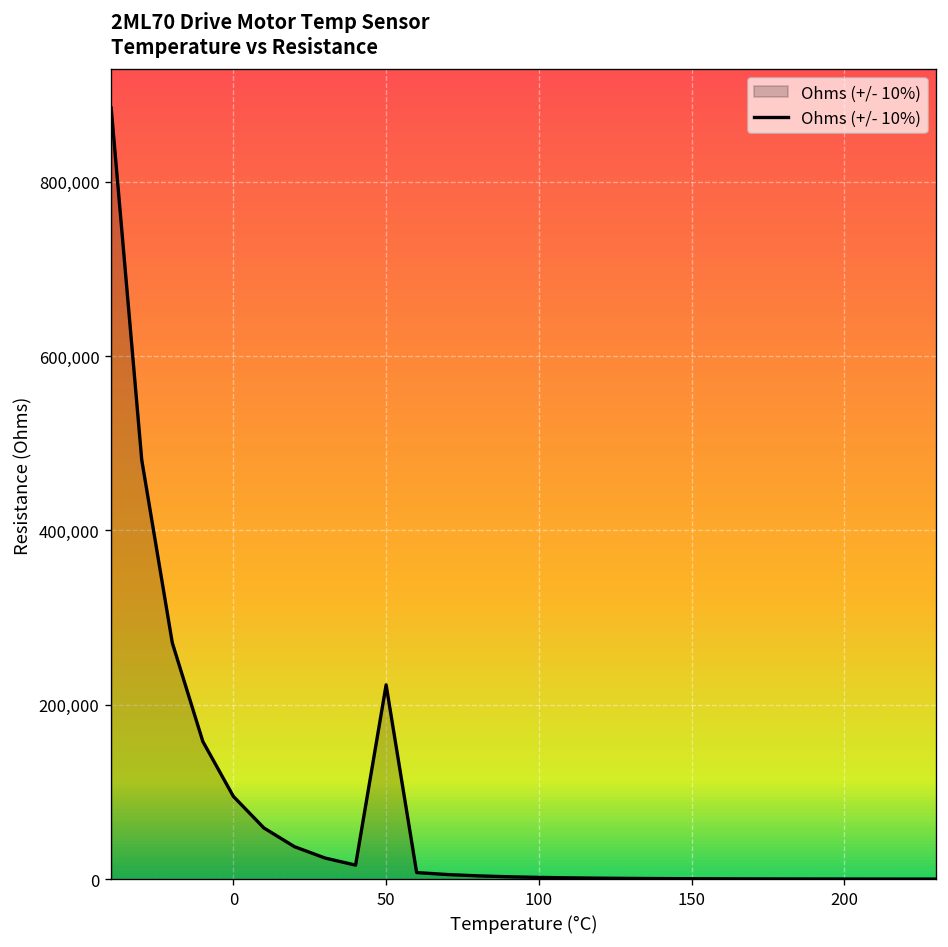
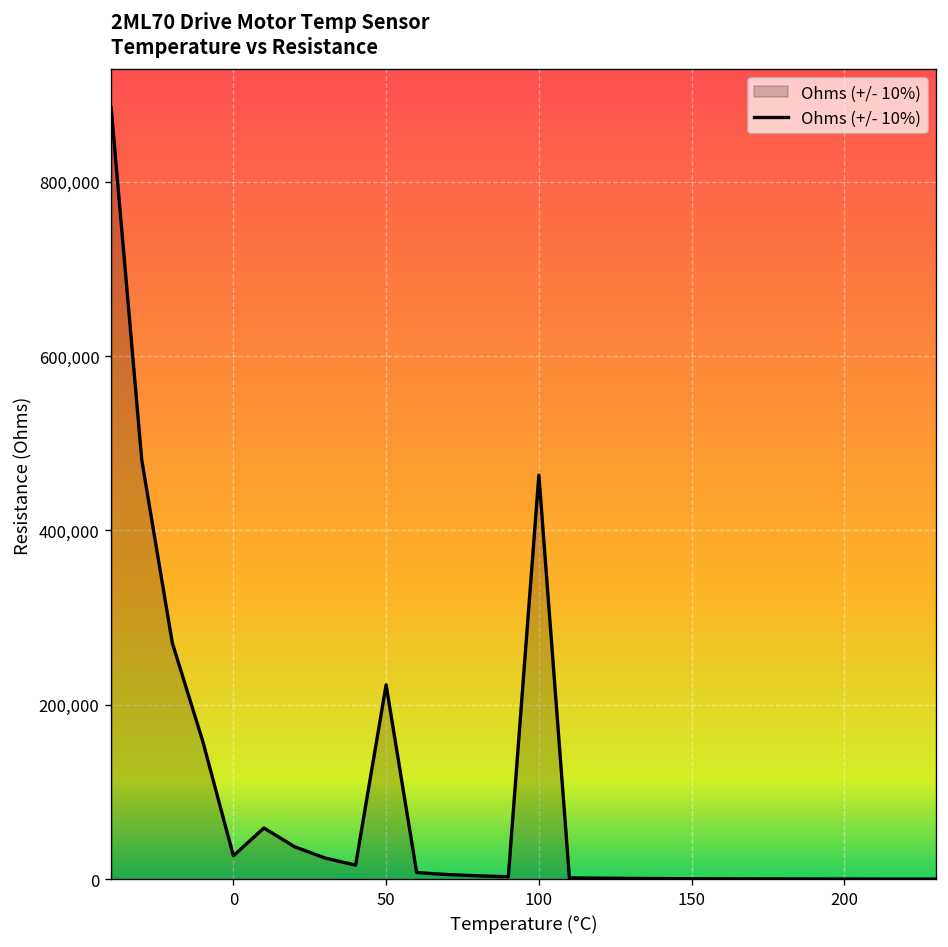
0: 90,000 -> 30,000
100: 0 -> 460,000
